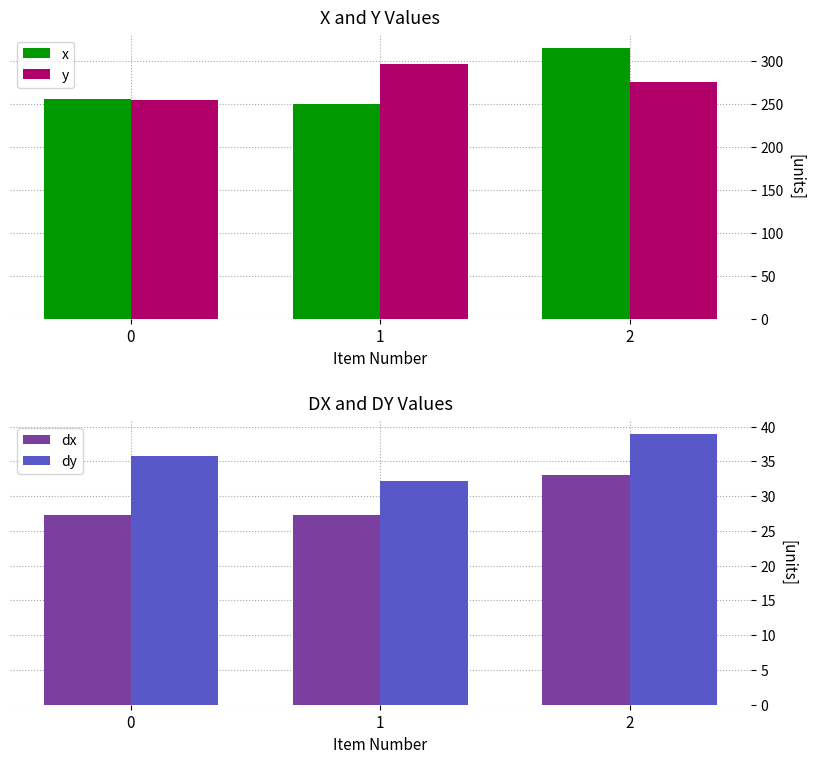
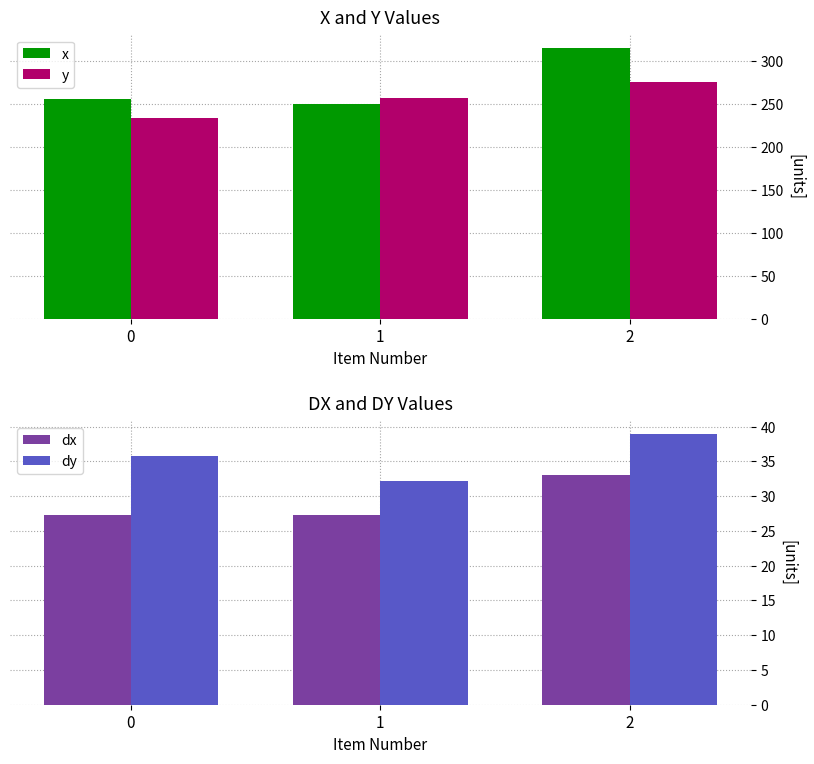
X and Y Values, y, 0: 250 -> 230
X and Y Values, y, 1: 300 -> 260
